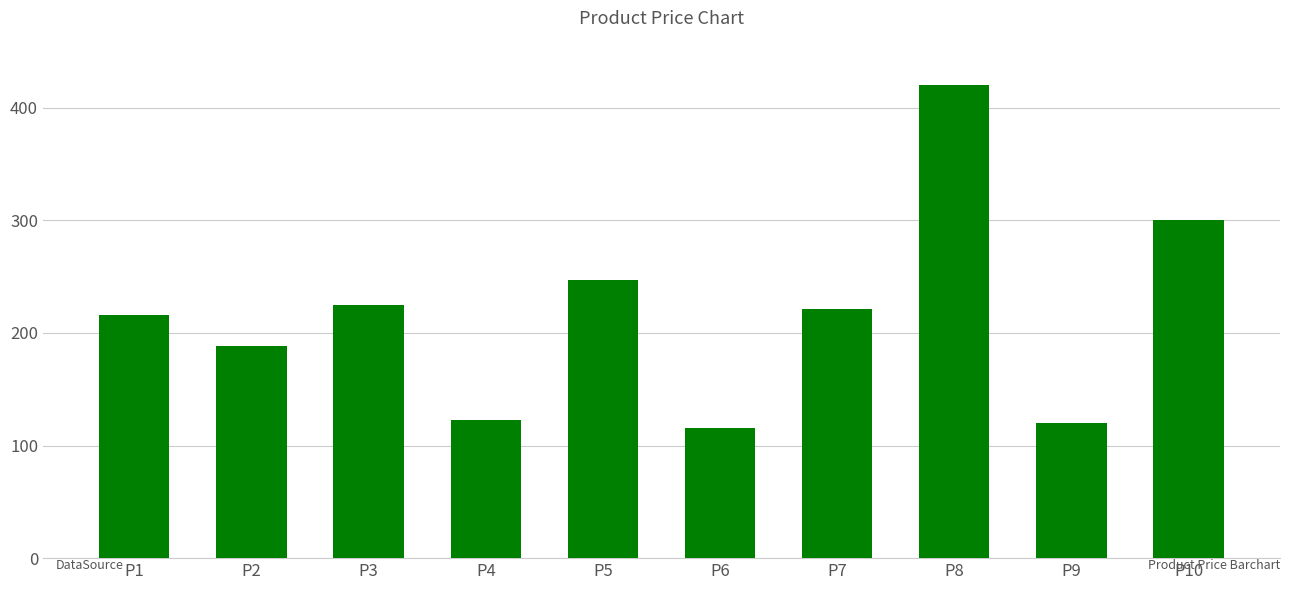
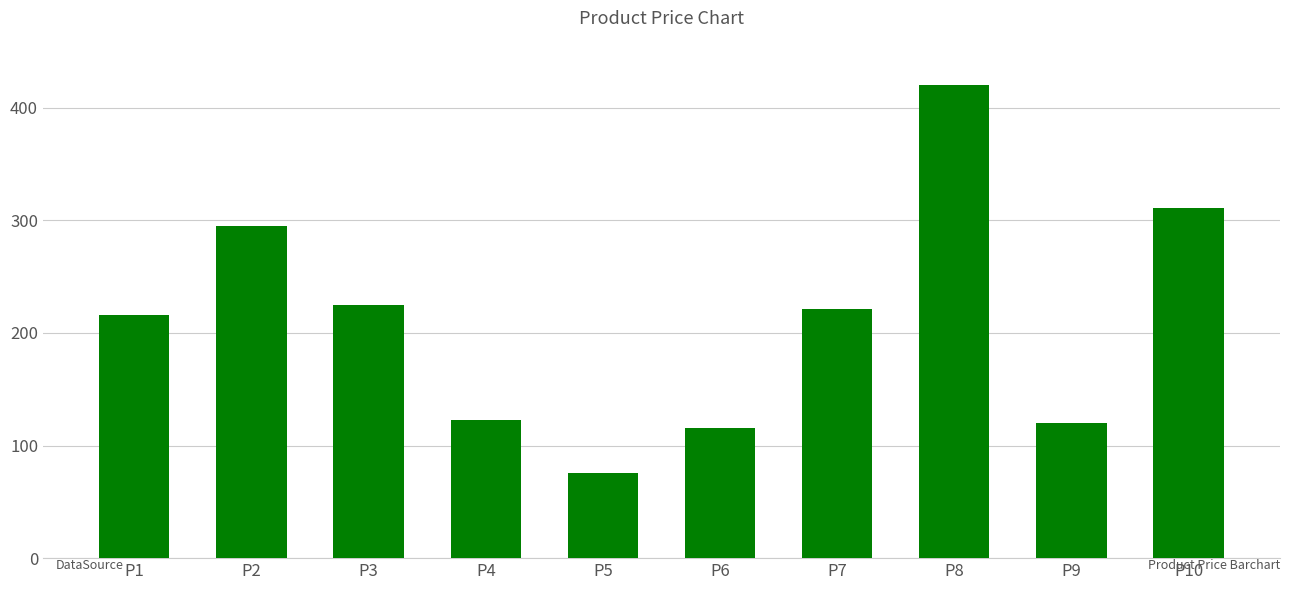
P2: 188 -> 295
P5: 247 -> 76
P10: 300 -> 311
